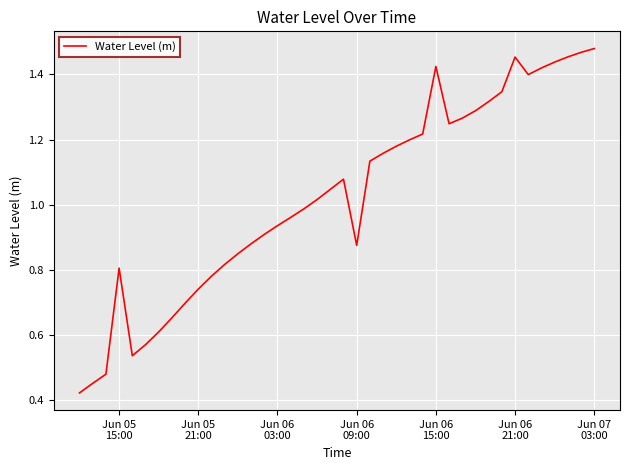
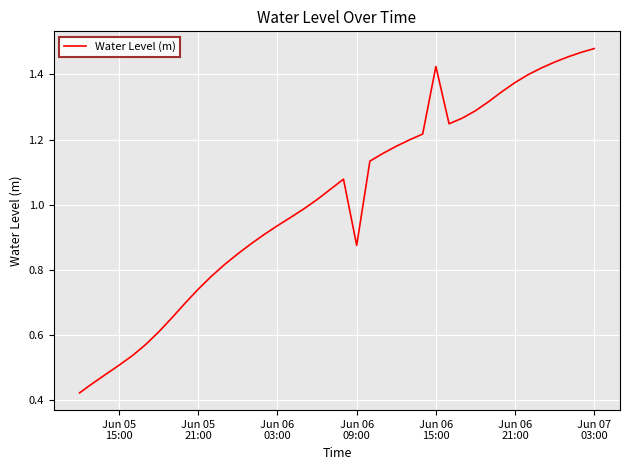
Jun 05 15:00: 0.81 -> 0.51
Jun 06 21:00: 1.45 -> 1.37
